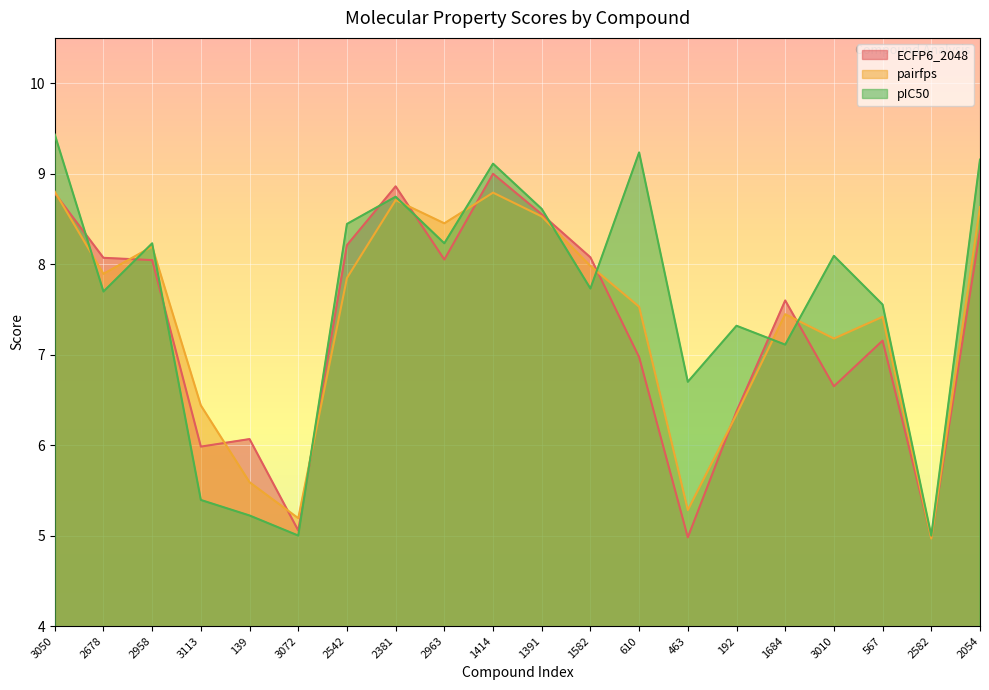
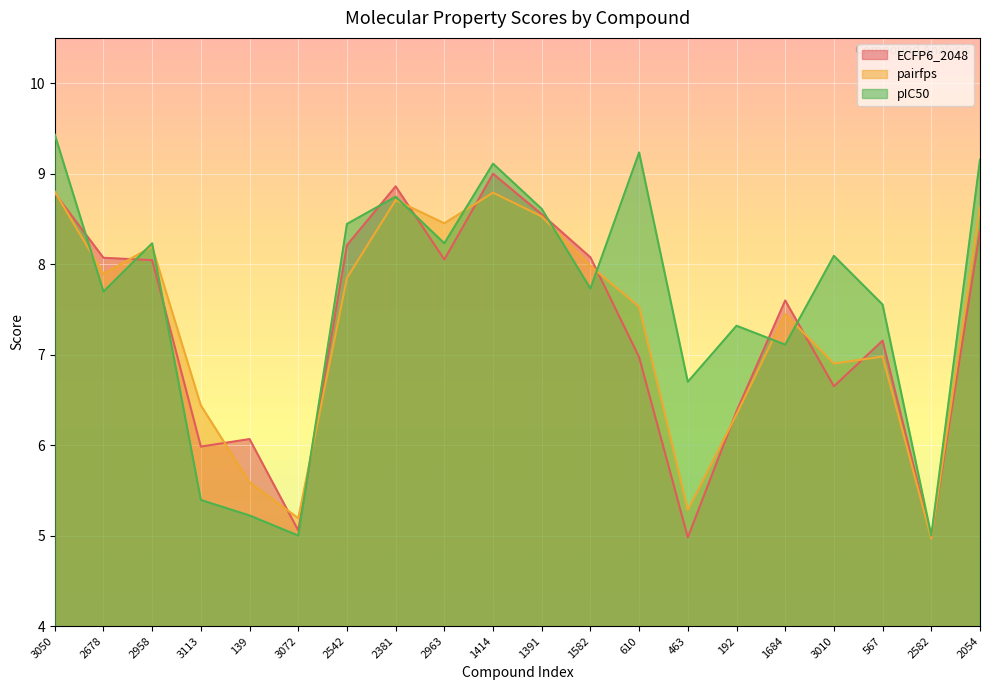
pairfps, 3010: 7.2 -> 6.9
pairfps, 567: 7.4 -> 7.0
